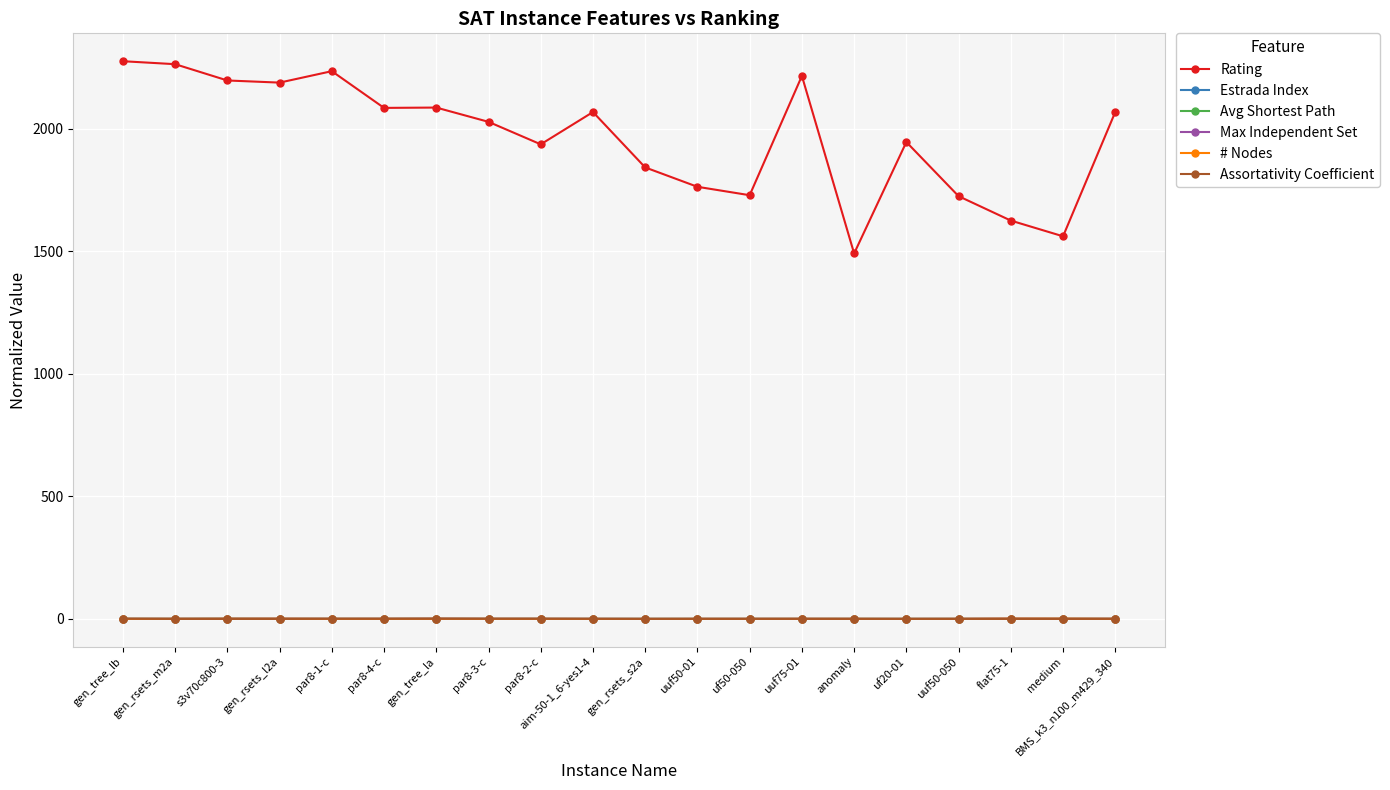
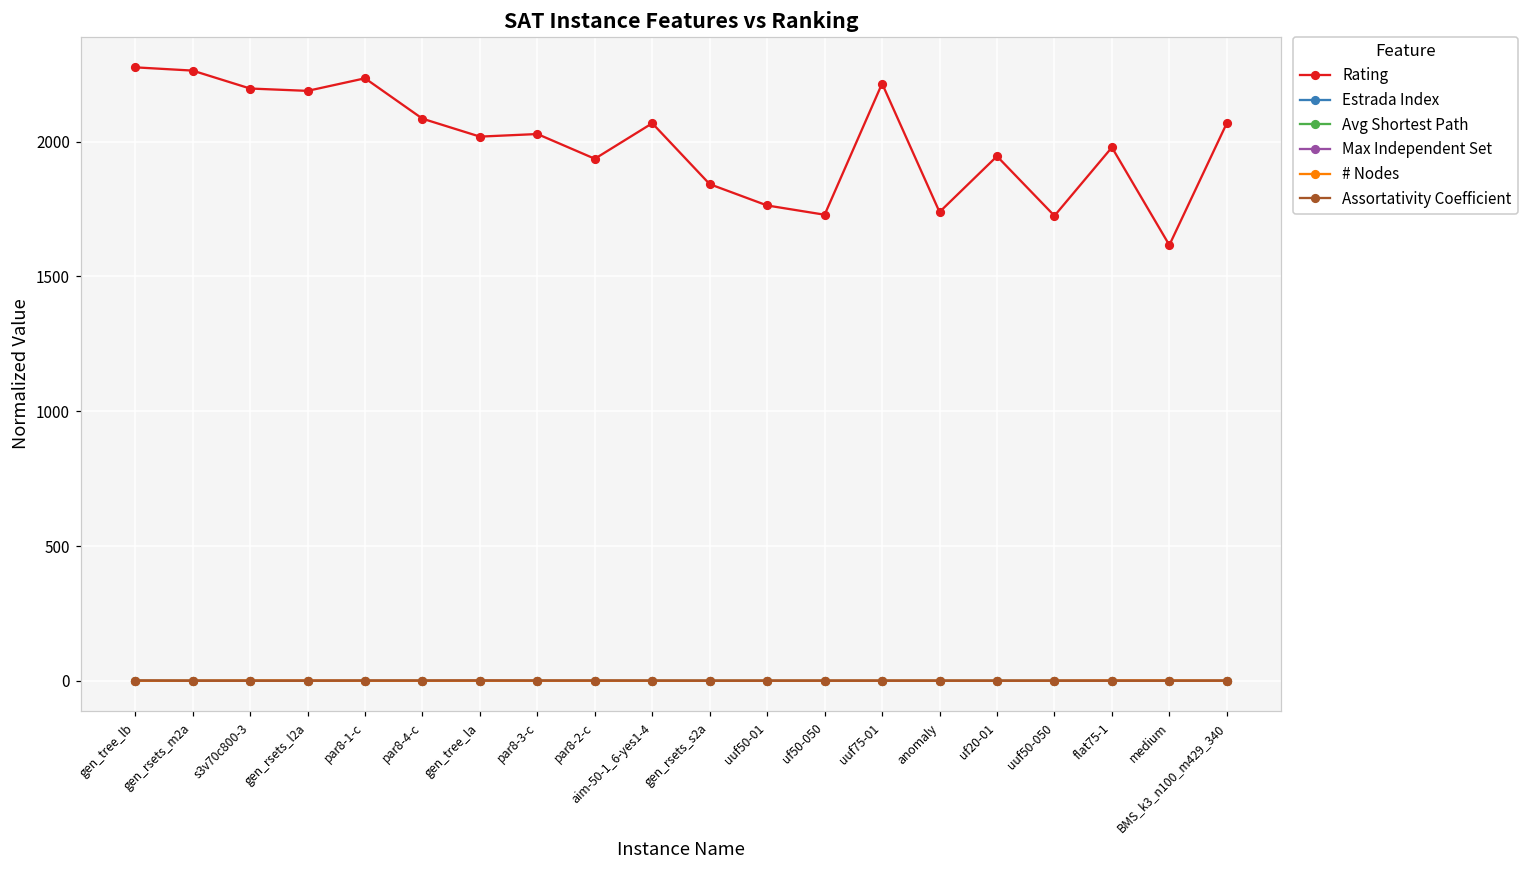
Rating, gen_tree_la: 2090 -> 2020
Rating, anomaly: 1490 -> 1740
Rating, flat75-1: 1630 -> 1980
Rating, medium: 1560 -> 1620
